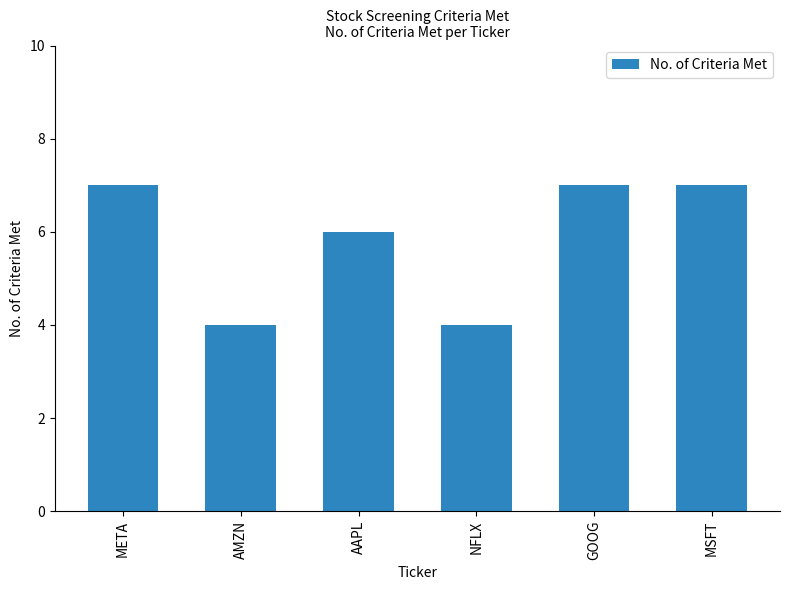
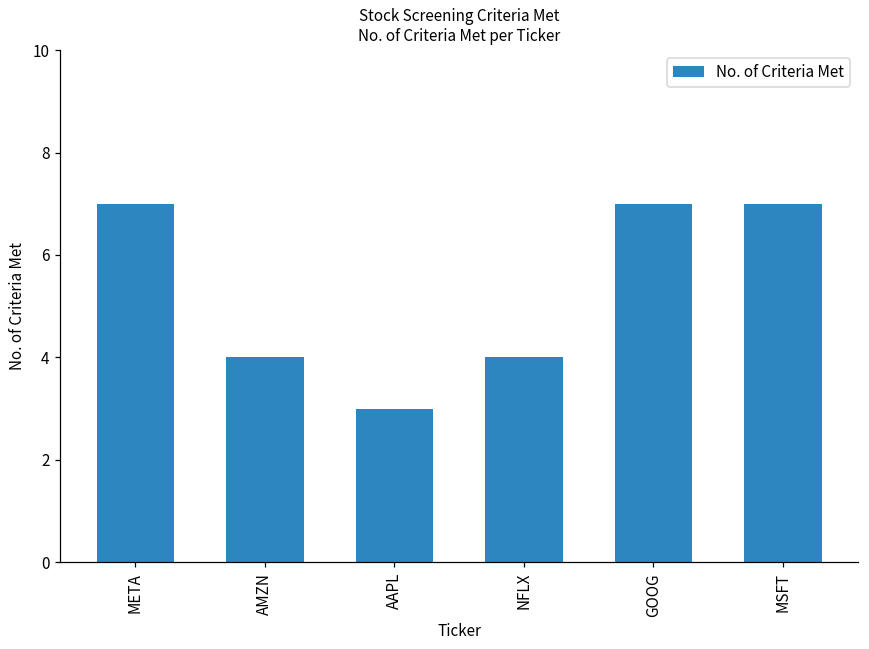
AAPL: 6 -> 3
